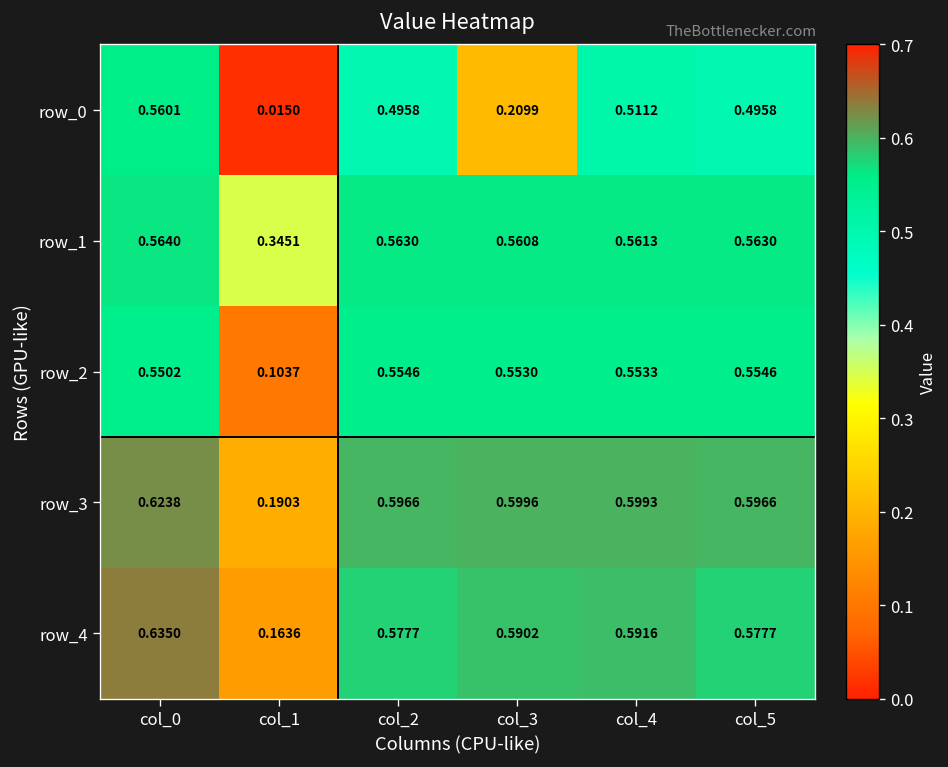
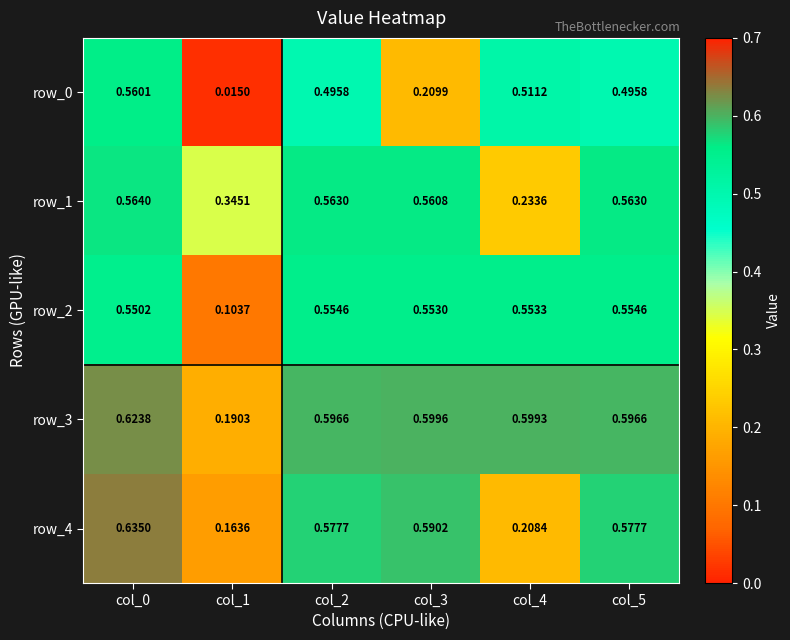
row_1, col_4: 0.5613 -> 0.2336
row_4, col_4: 0.5916 -> 0.2084
